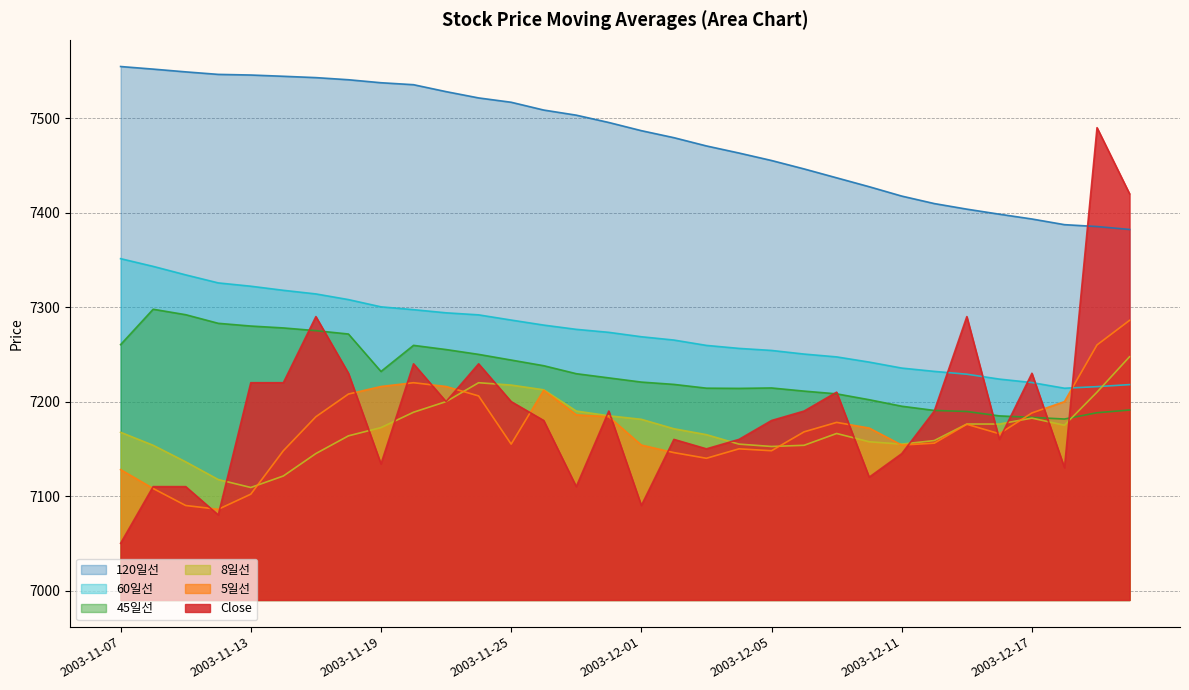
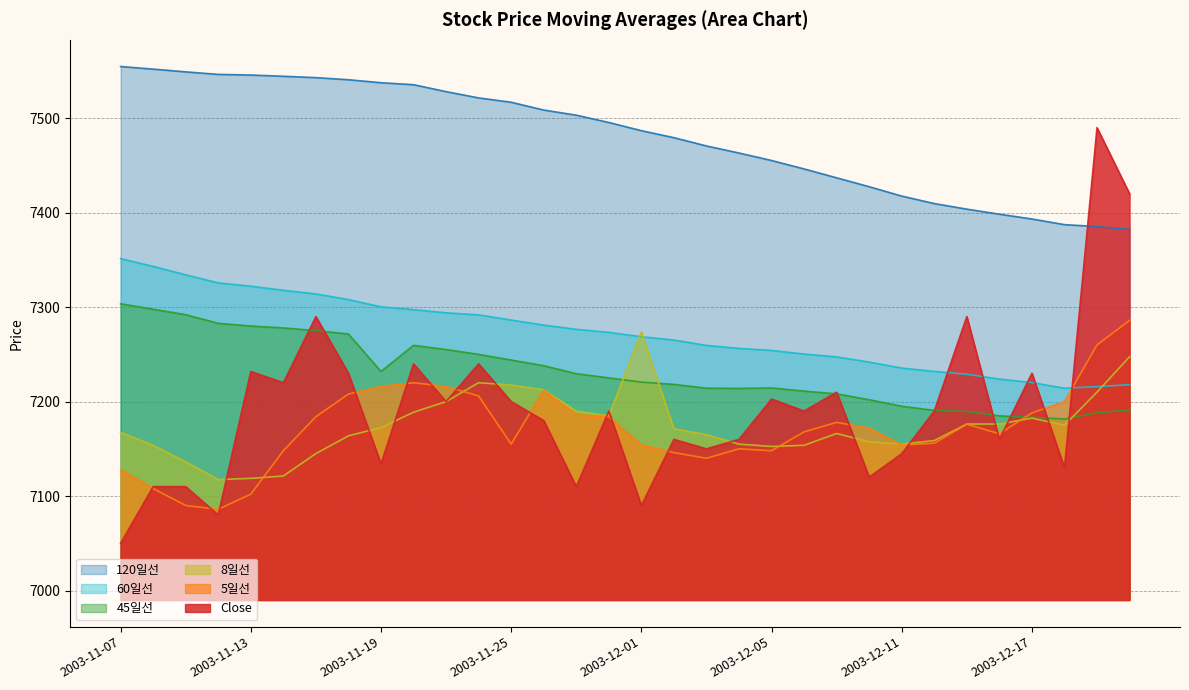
45일선, 2003-11-07: 7260 -> 7300
8일선, 2003-11-13: 7110 -> 7120
Close, 2003-11-13: 7220 -> 7230
8일선, 2003-12-01: 7180 -> 7270
Close, 2003-12-05: 7180 -> 7200
